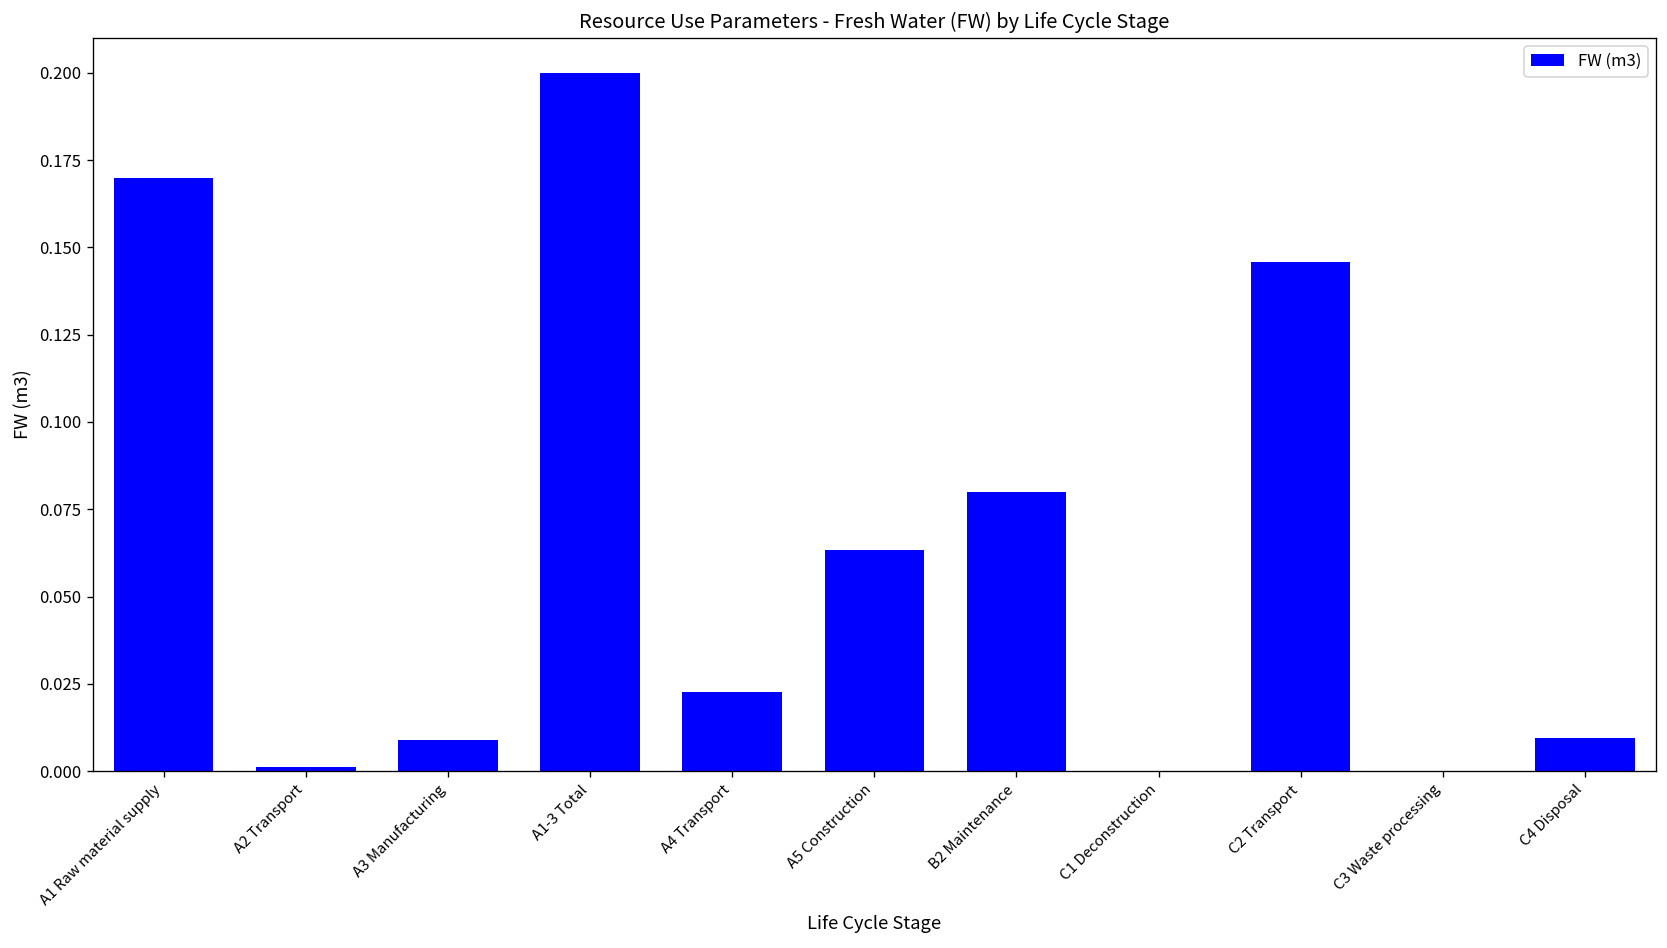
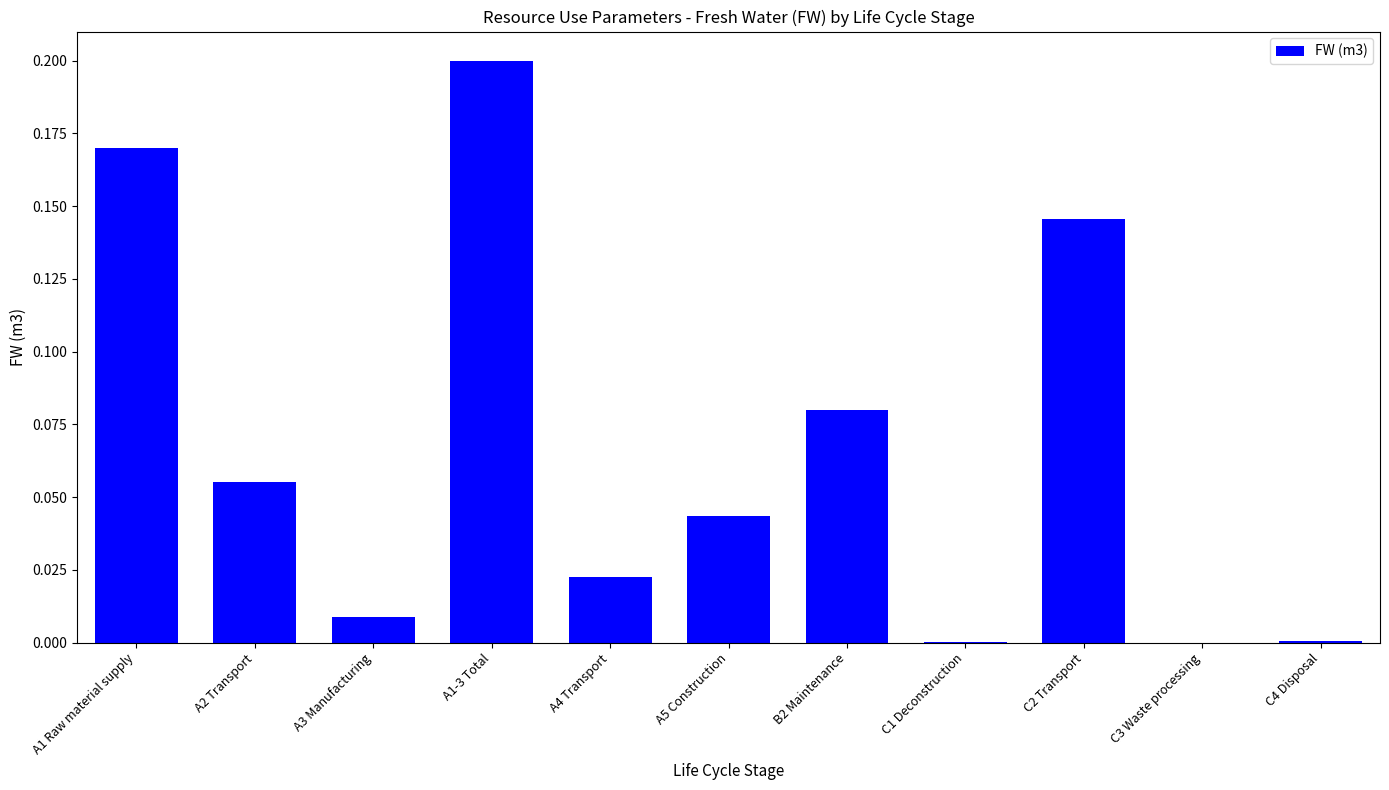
A2 Transport: 0.001 -> 0.055
A5 Construction: 0.063 -> 0.043
C4 Disposal: 0.009 -> 0.001
